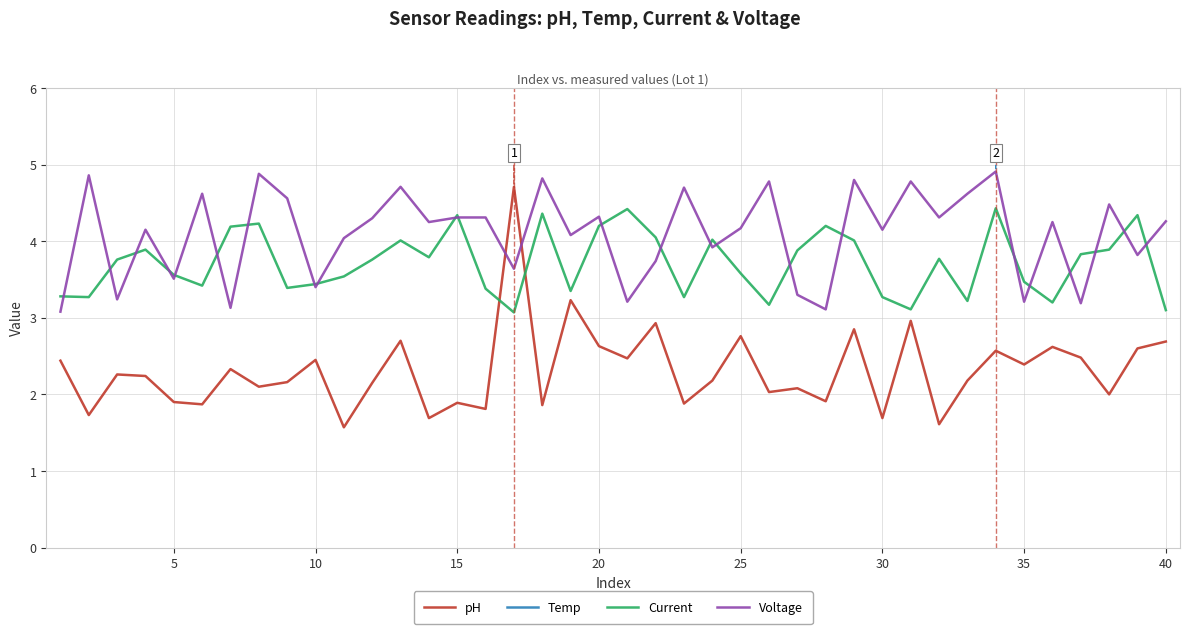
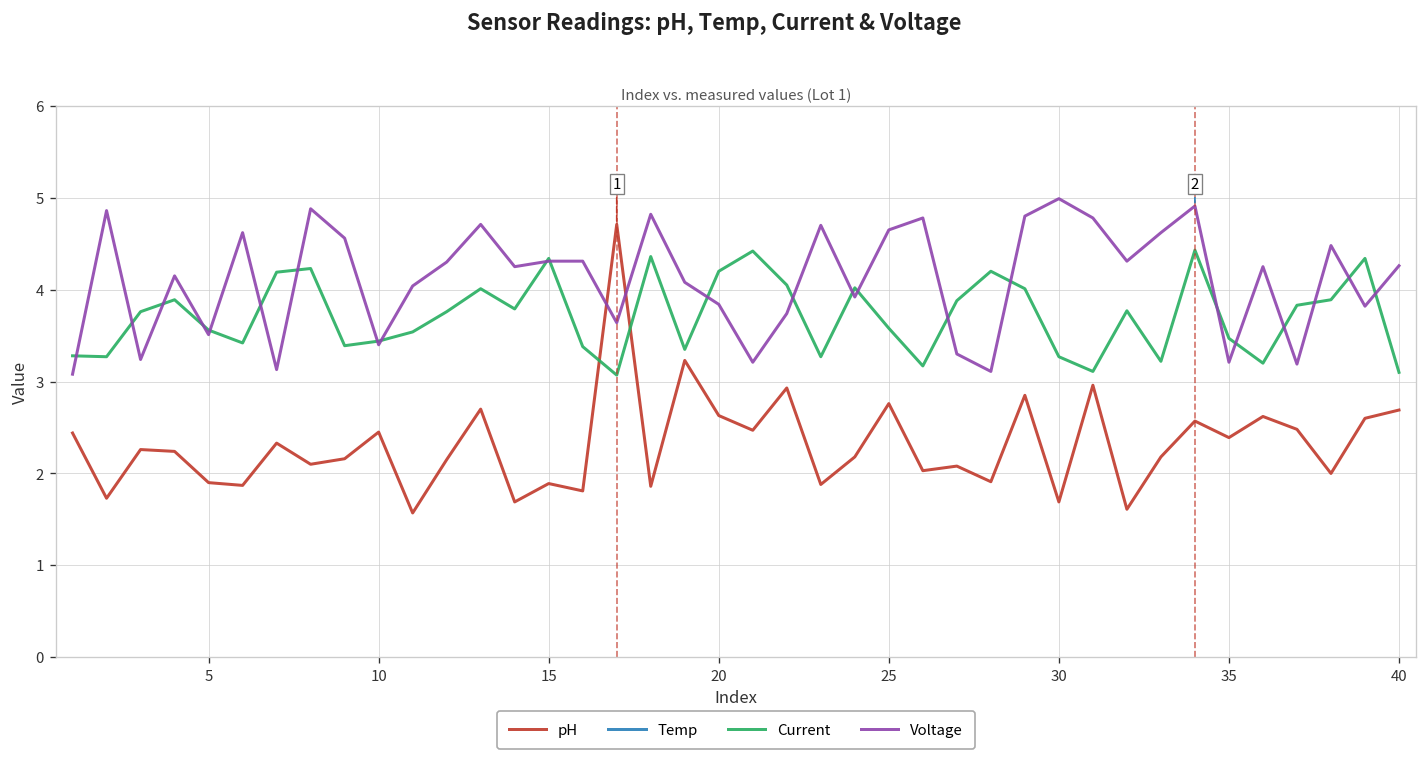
Voltage, 20: 4.3 -> 3.8
Voltage, 25: 4.2 -> 4.7
Voltage, 30: 4.2 -> 5.0
